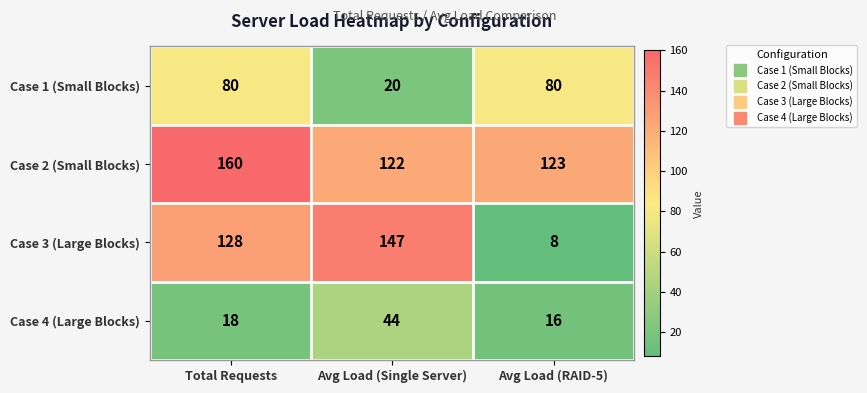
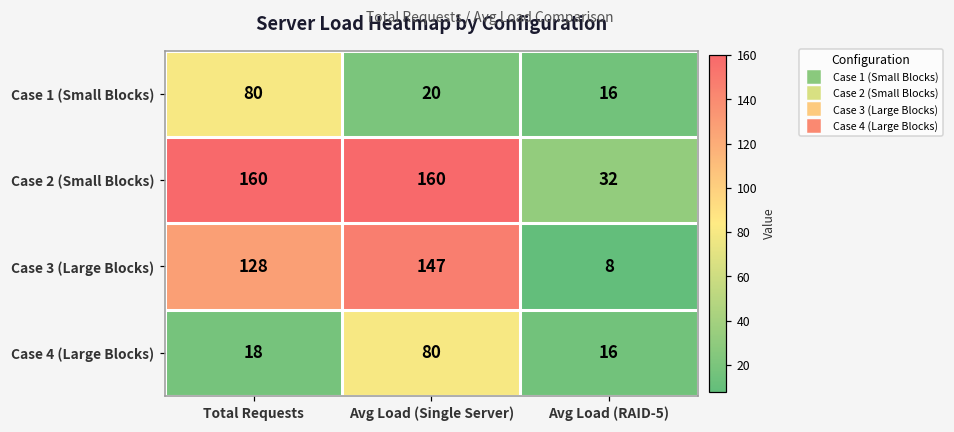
Case 1 (Small Blocks), Avg Load (RAID-5): 80 -> 16
Case 2 (Small Blocks), Avg Load (Single Server): 122 -> 160
Case 2 (Small Blocks), Avg Load (RAID-5): 123 -> 32
Case 4 (Large Blocks), Avg Load (Single Server): 44 -> 80
